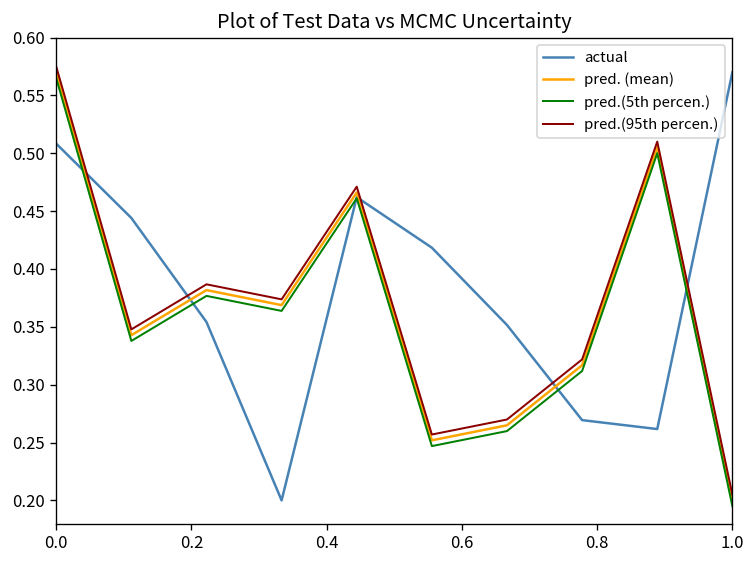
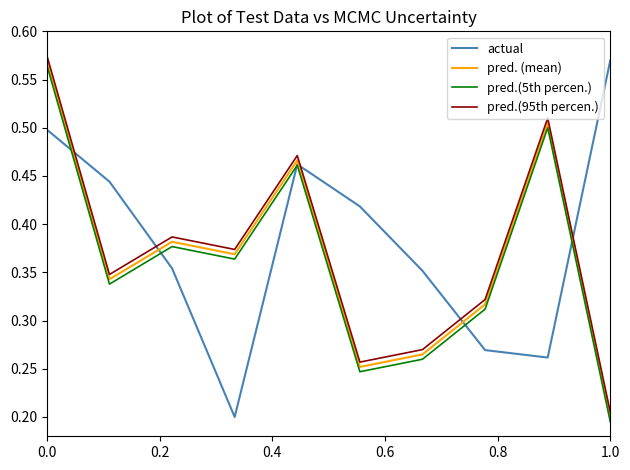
actual, 0.0: 0.51 -> 0.50
